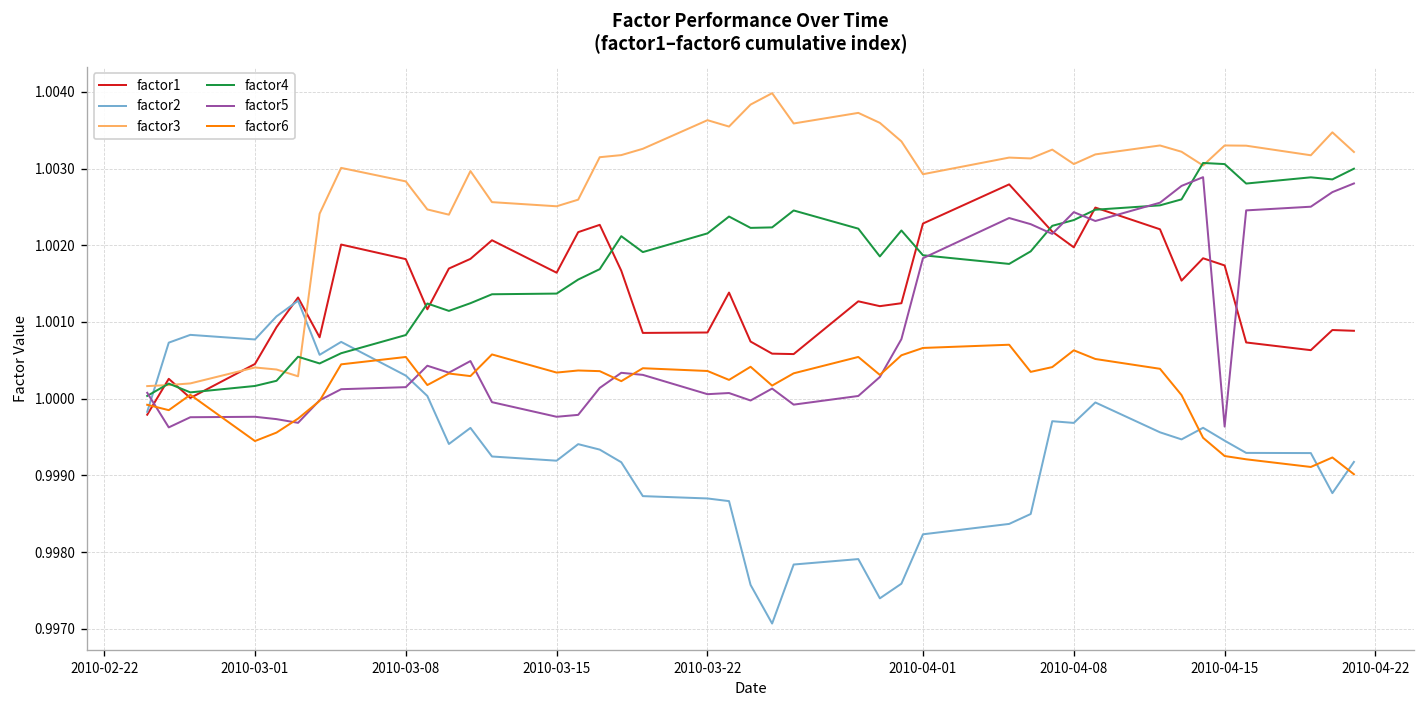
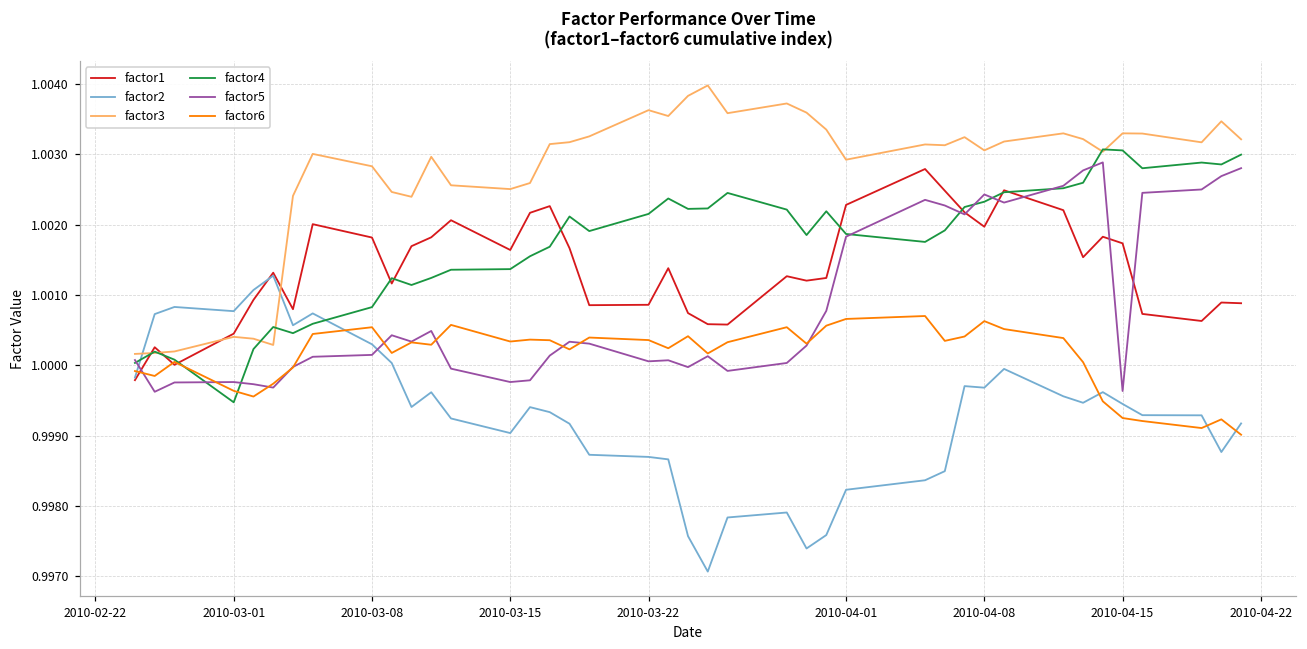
factor4, 2010-03-01: 1.0002 -> 0.9995
factor6, 2010-03-01: 0.9994 -> 0.9996
factor2, 2010-03-15: 0.9992 -> 0.9990
